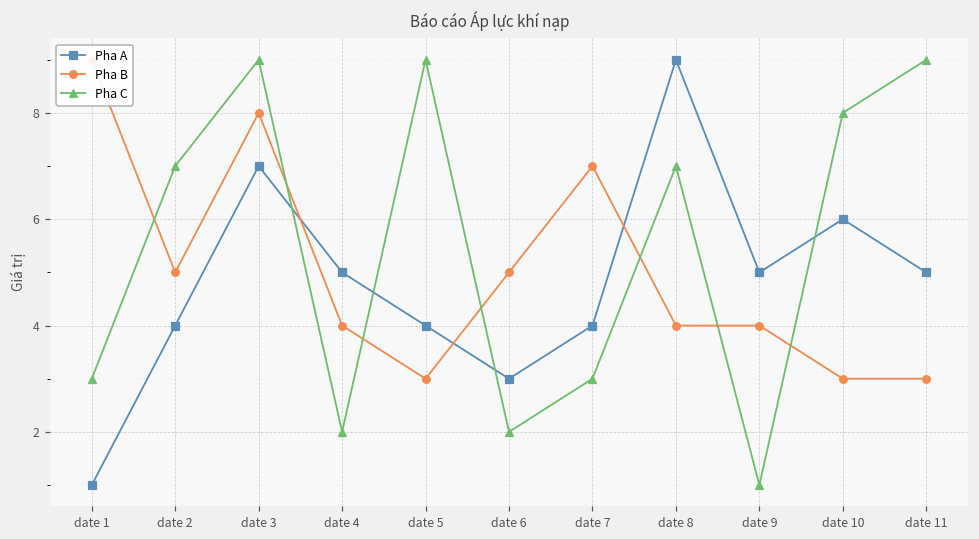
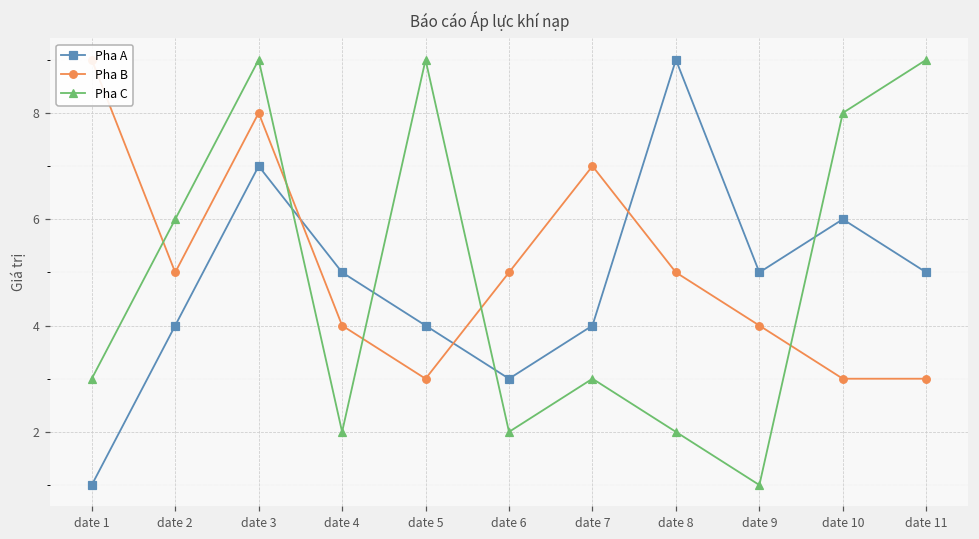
Pha C, date 2: 7 -> 6
Pha B, date 8: 4 -> 5
Pha C, date 8: 7 -> 2
